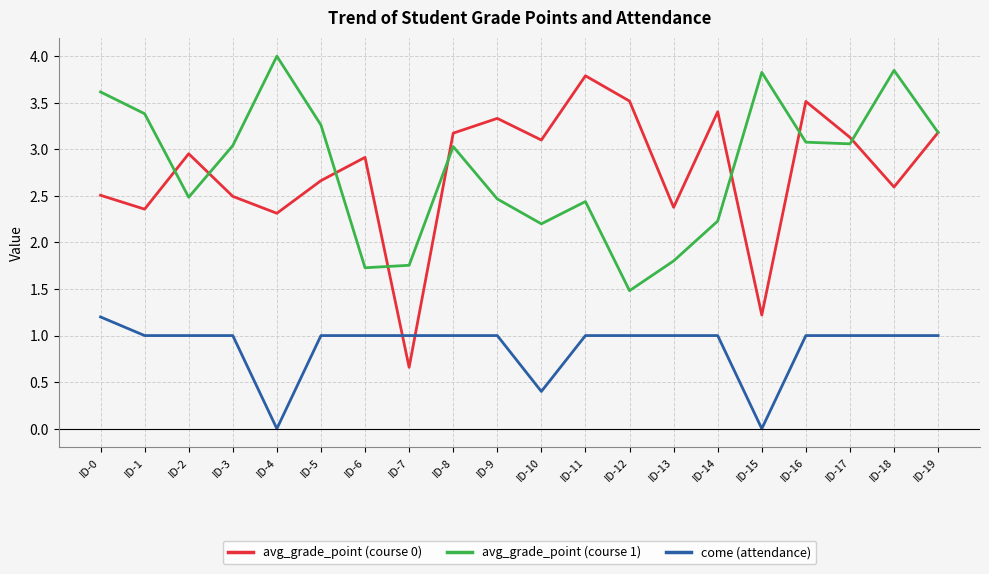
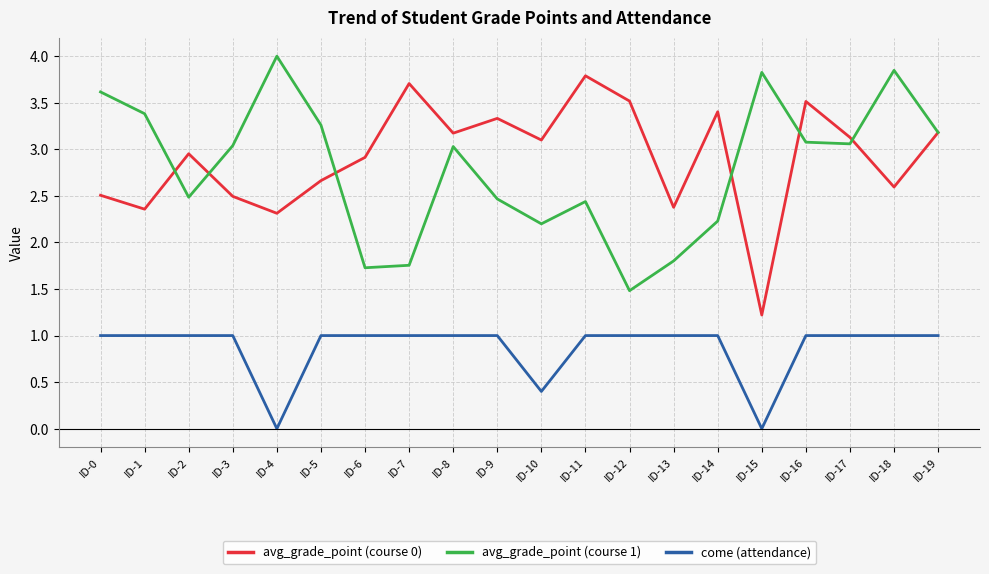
come (attendance), ID-0: 1.2 -> 1.0
avg_grade_point (course 0), ID-7: 0.7 -> 3.7
